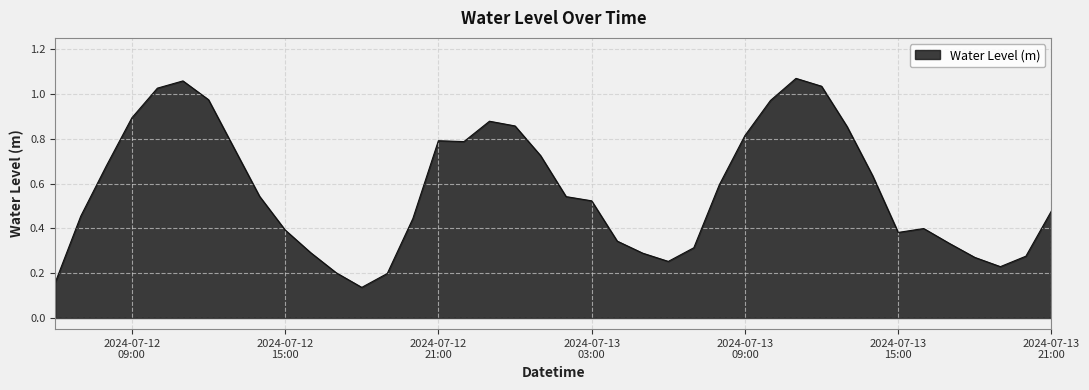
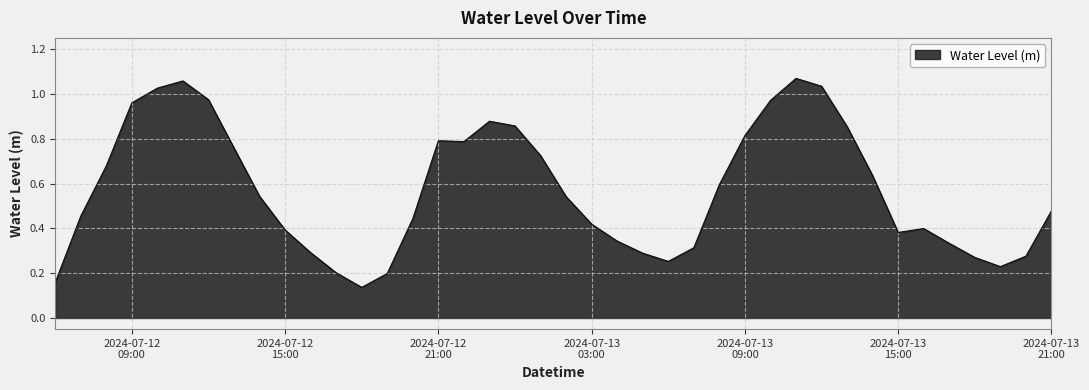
2024-07-12 09:00: 0.89 -> 0.96
2024-07-13 03:00: 0.52 -> 0.42
